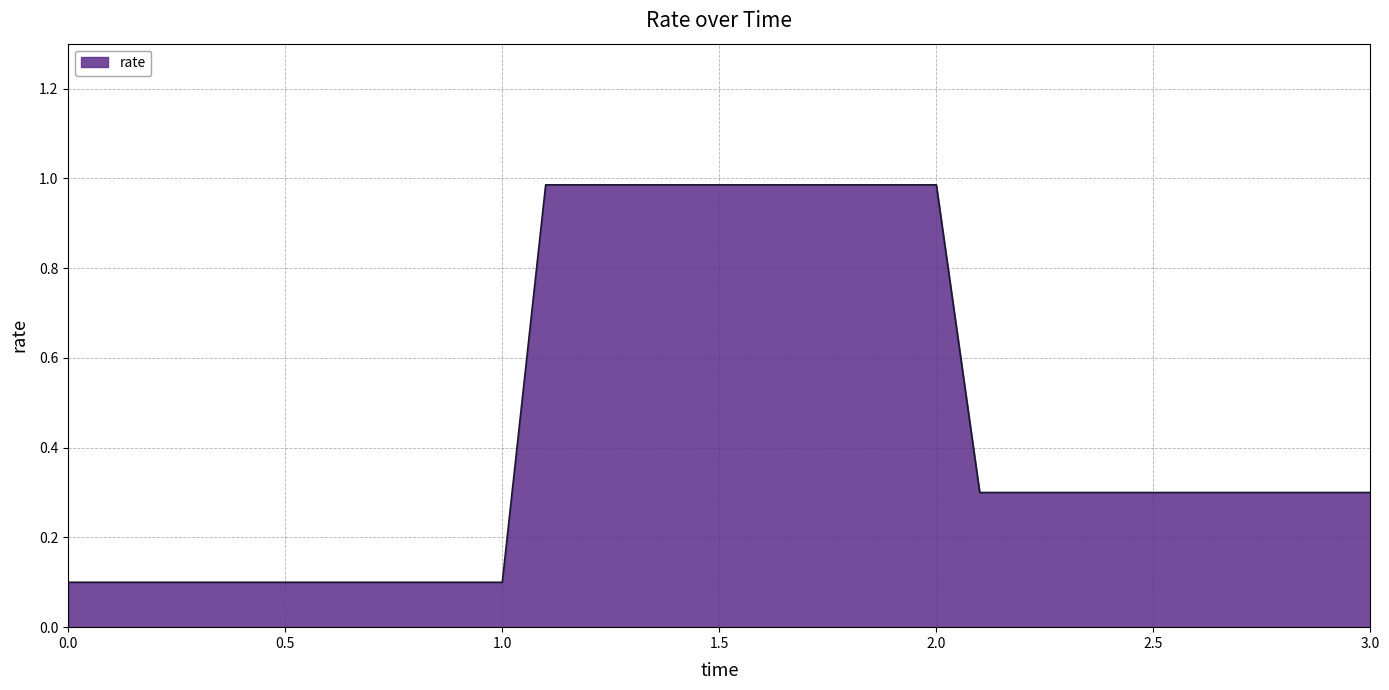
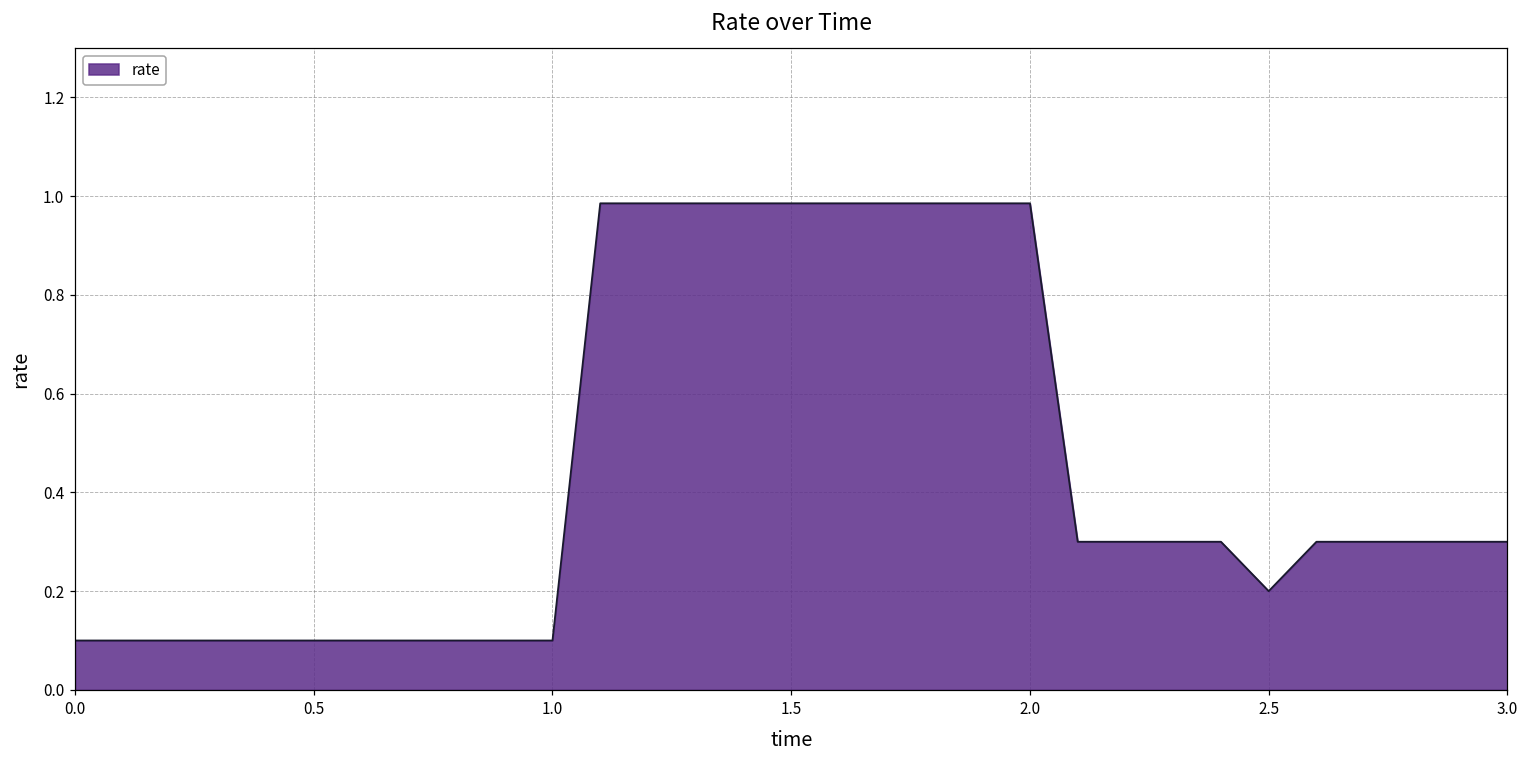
2.5: 0.3 -> 0.2
